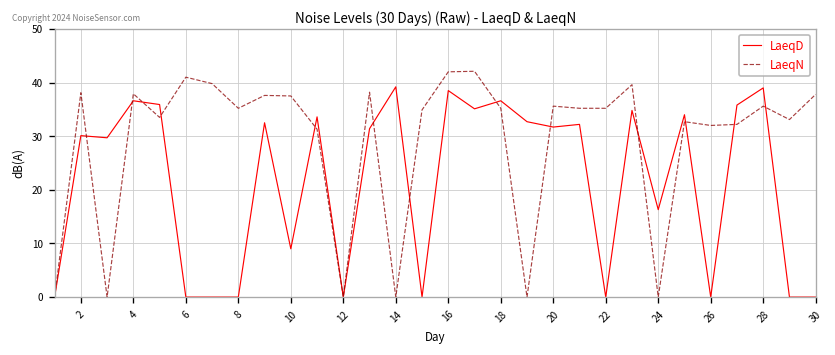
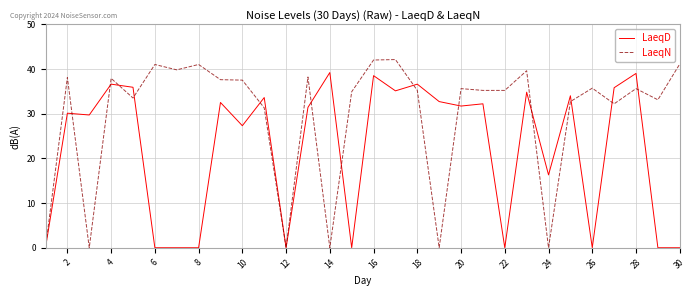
LaeqN, 8: 35 -> 41
LaeqD, 10: 9 -> 27
LaeqN, 26: 32 -> 36
LaeqN, 30: 38 -> 41
